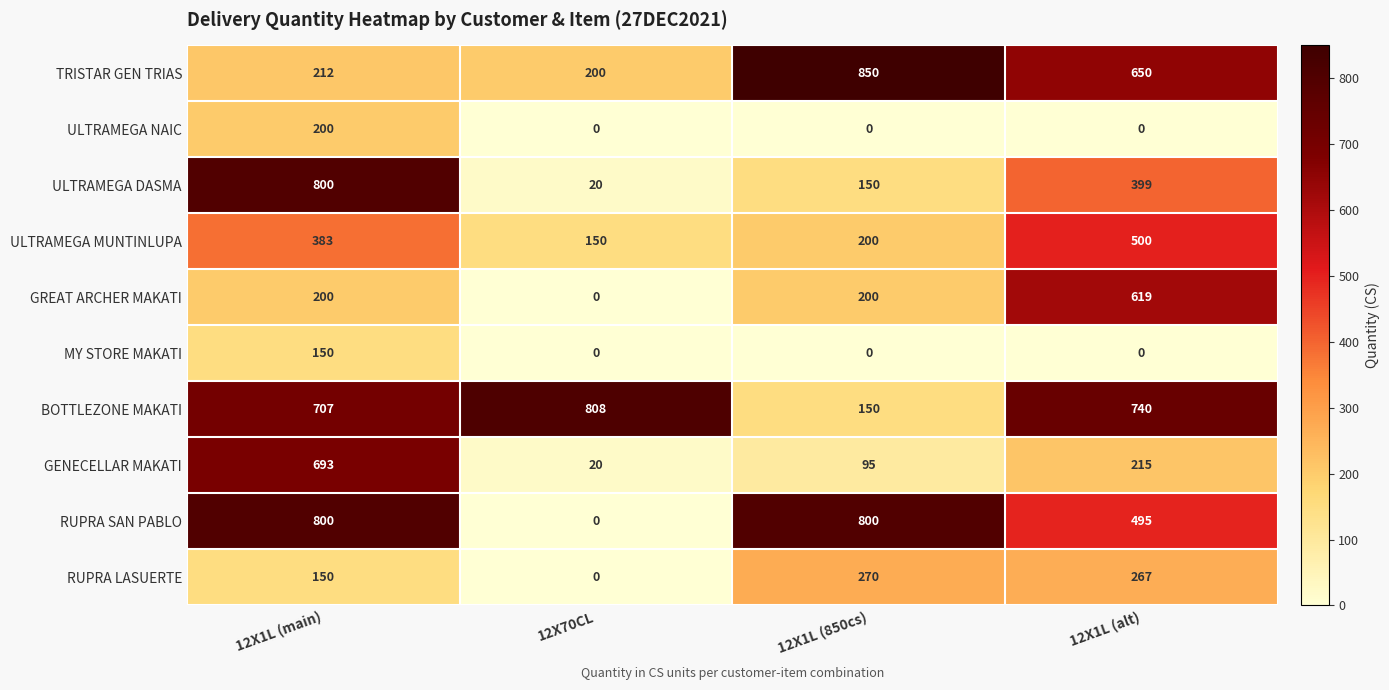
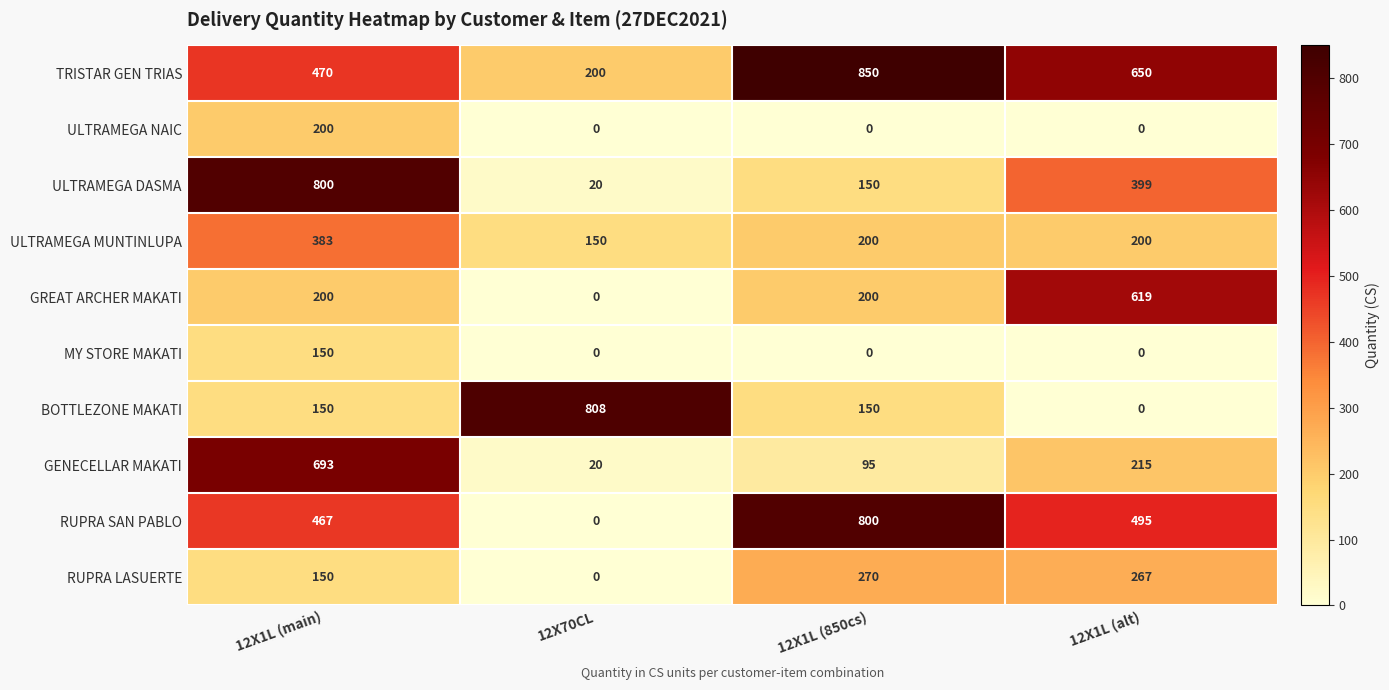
TRISTAR GEN TRIAS, 12X1L (main): 212 -> 470
ULTRAMEGA MUNTINLUPA, 12X1L (alt): 500 -> 200
BOTTLEZONE MAKATI, 12X1L (main): 707 -> 150
BOTTLEZONE MAKATI, 12X1L (alt): 740 -> 0
RUPRA SAN PABLO, 12X1L (main): 800 -> 467
